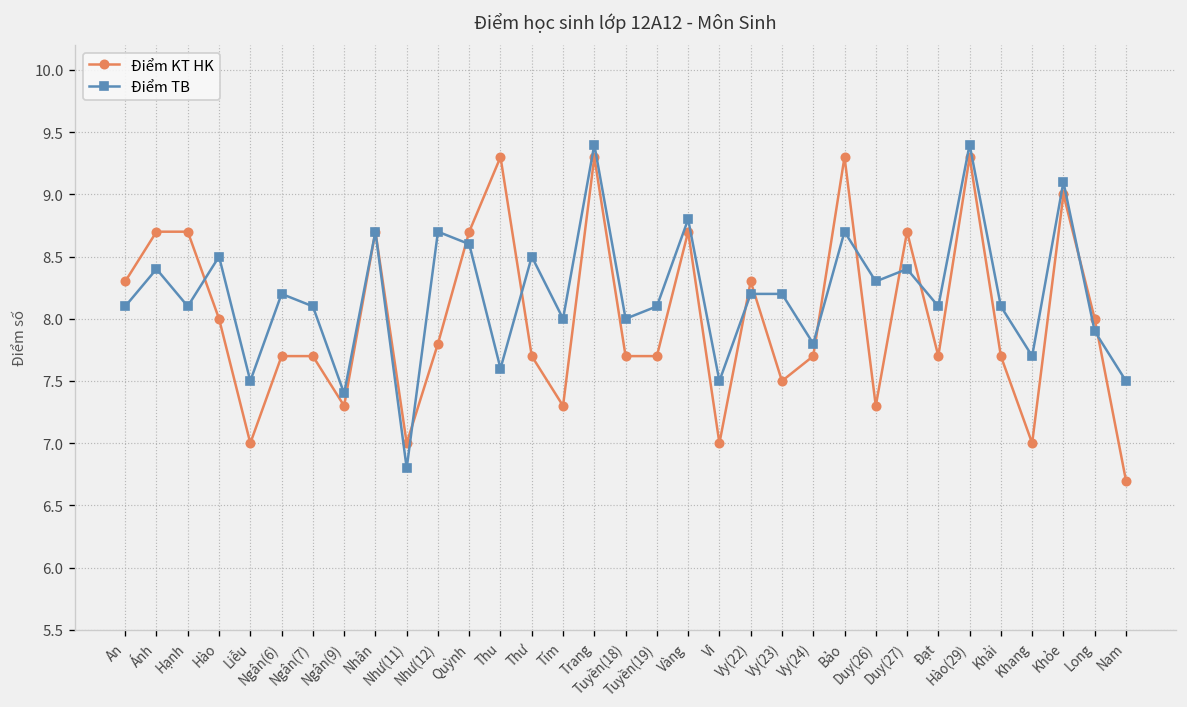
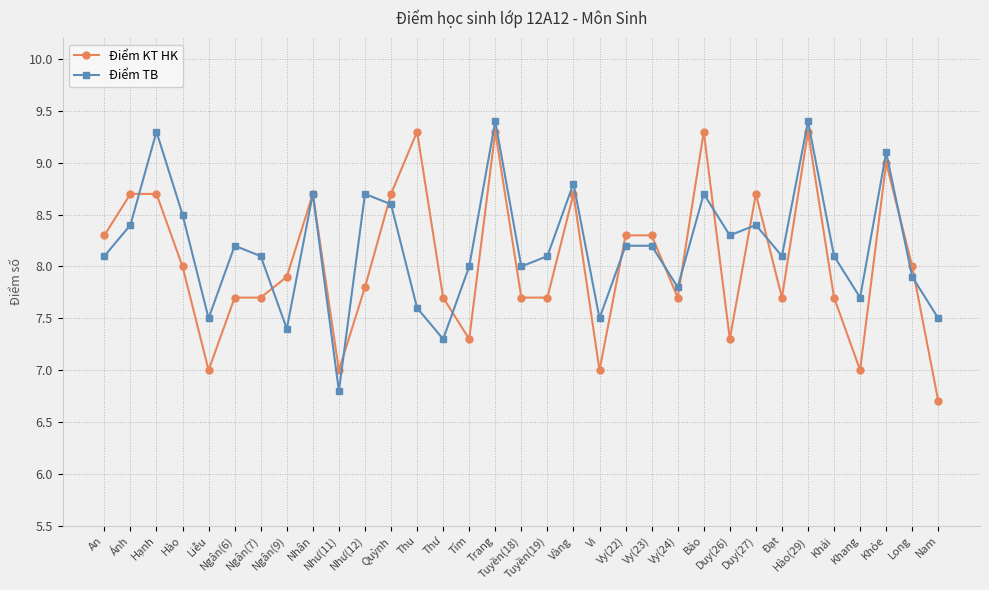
Điểm TB, Hạnh: 8.1 -> 9.3
Điểm KT HK, Ngân(9): 7.3 -> 7.9
Điểm TB, Thư: 8.5 -> 7.3
Điểm KT HK, Vy(23): 7.5 -> 8.3
